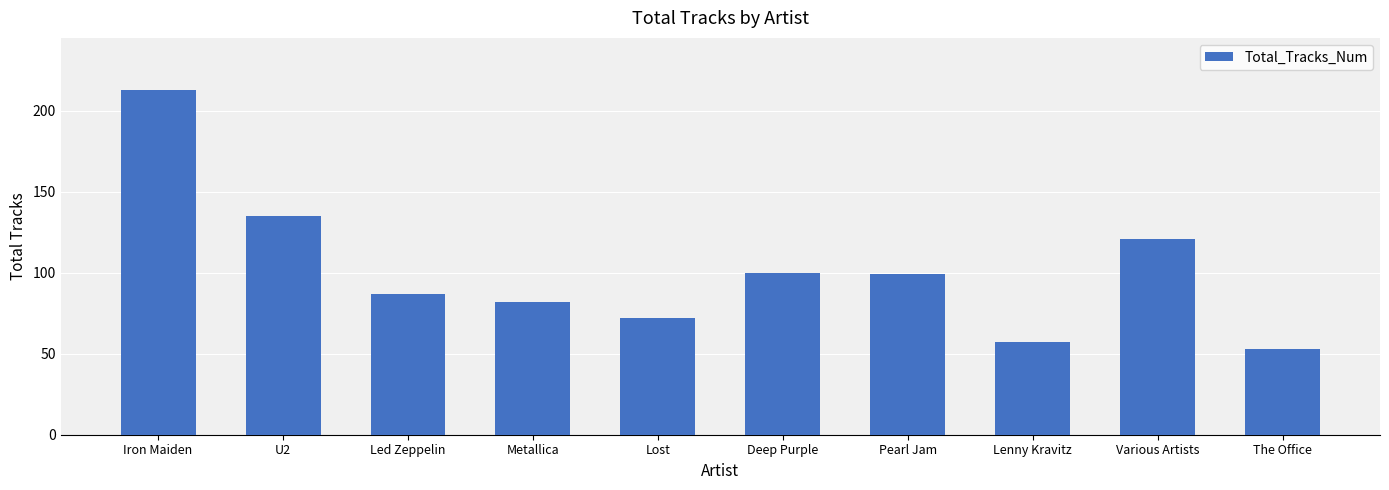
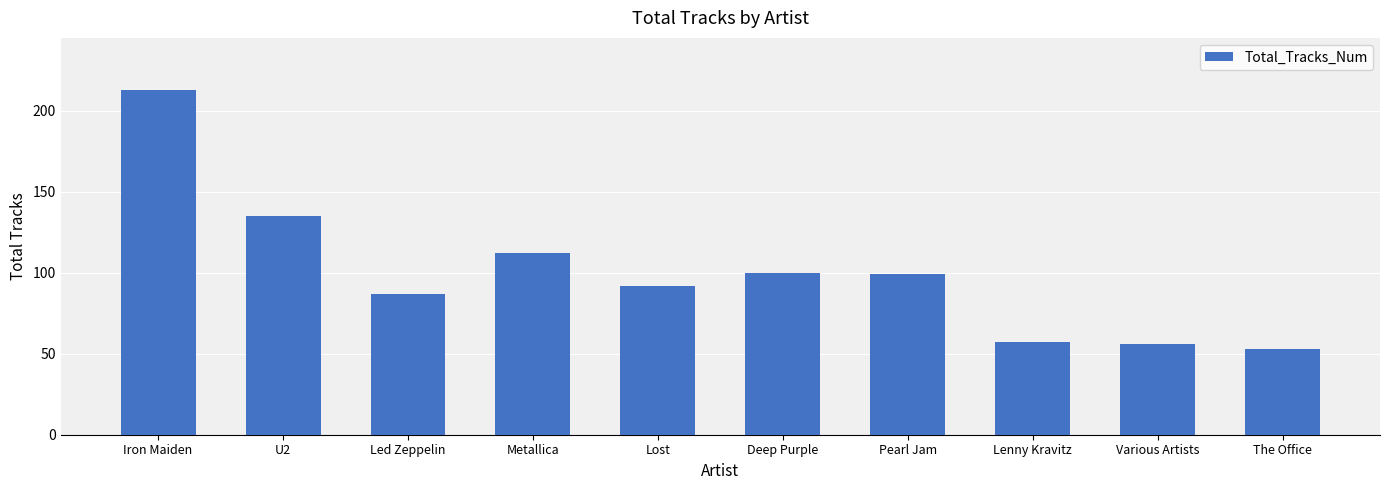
Metallica: 82 -> 112
Lost: 72 -> 92
Various Artists: 121 -> 56
